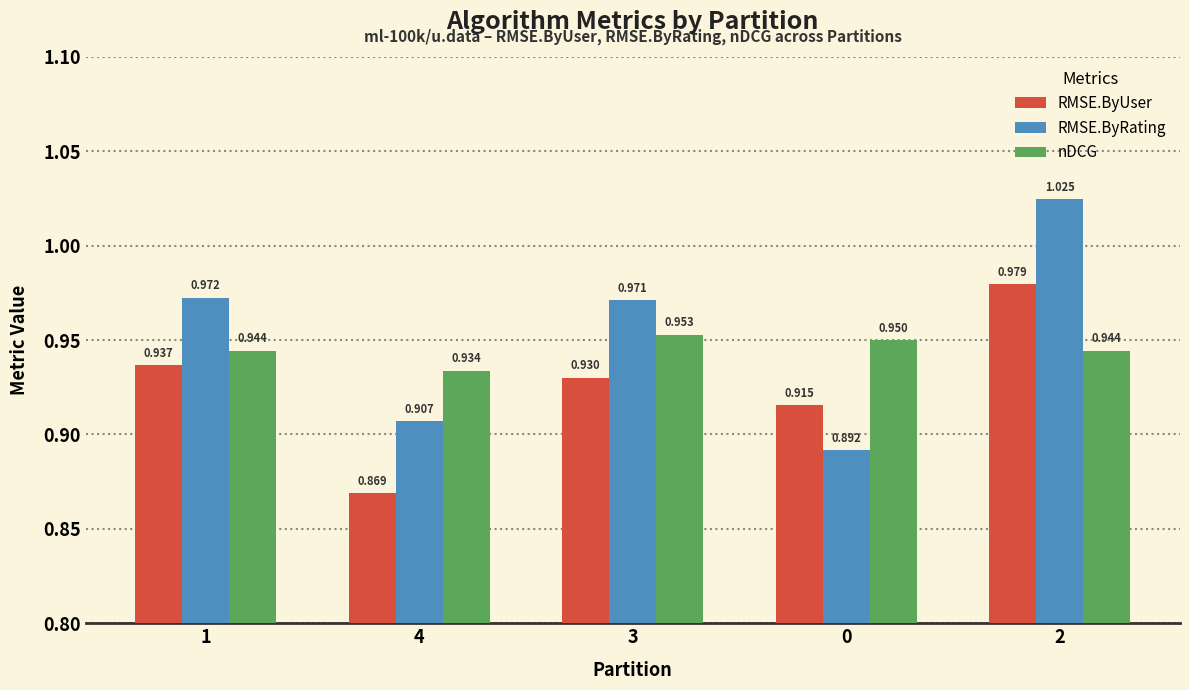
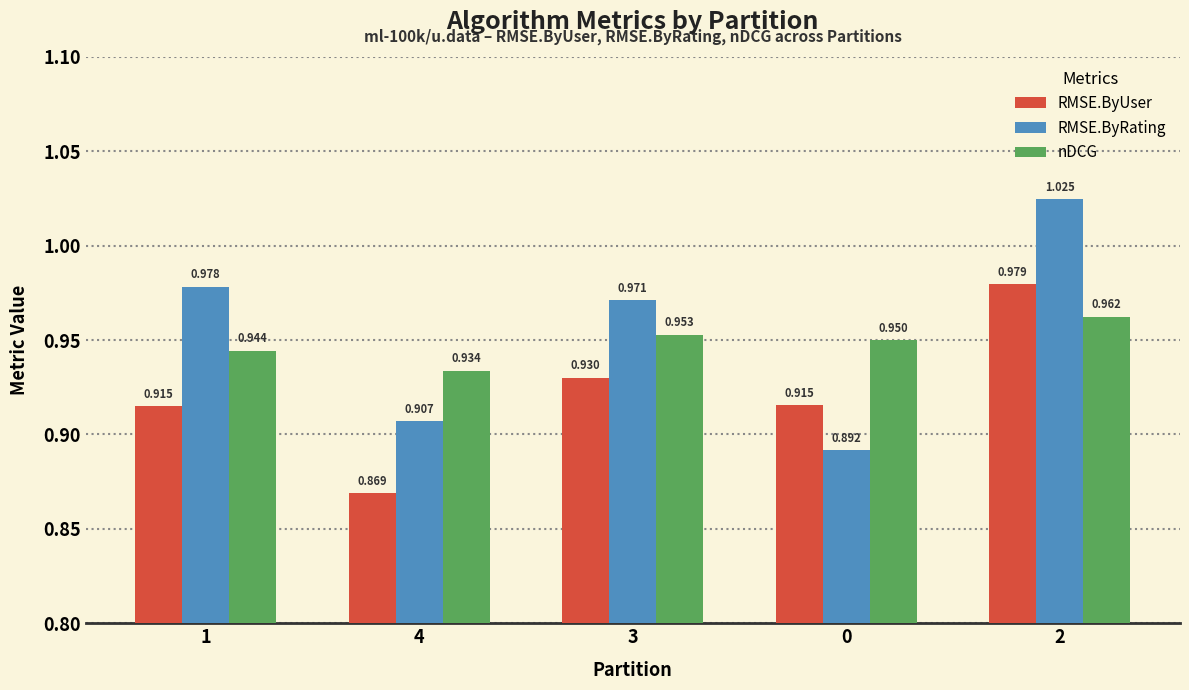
RMSE.ByUser, 1: 0.937 -> 0.915
RMSE.ByRating, 1: 0.972 -> 0.978
nDCG, 2: 0.944 -> 0.962
